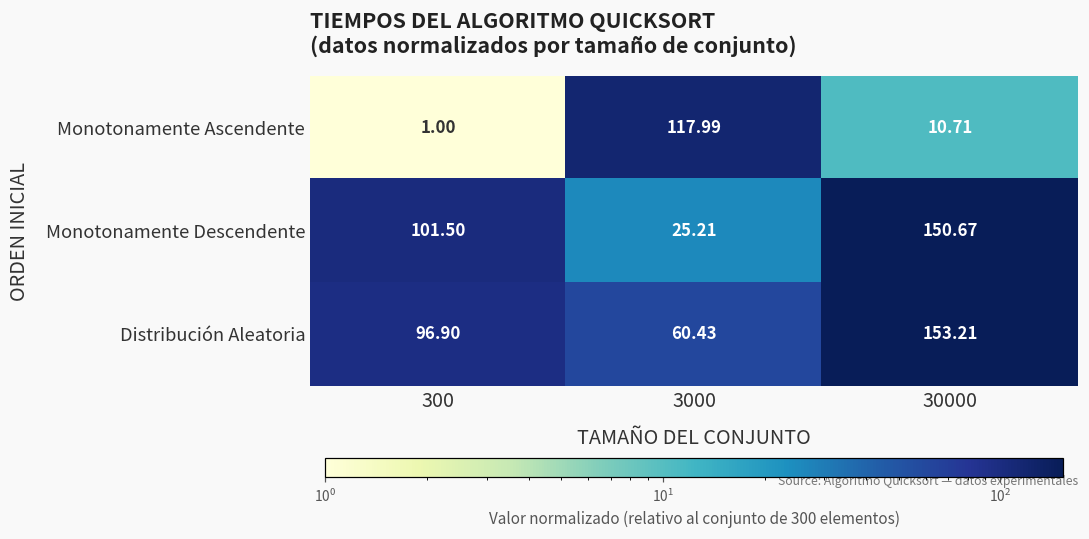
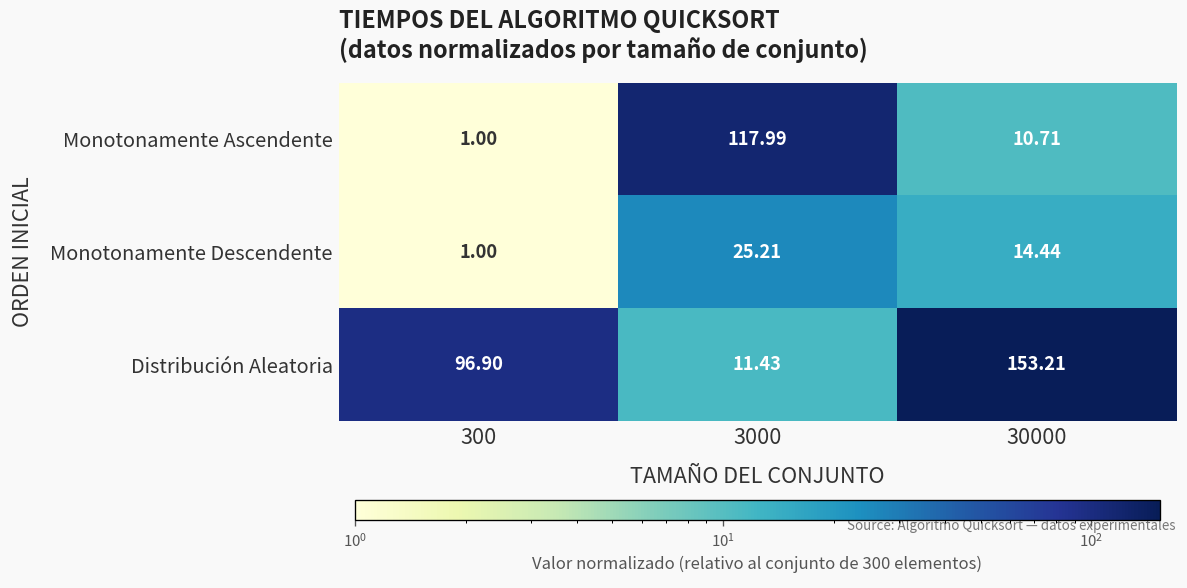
Monotonamente Descendente, 300: 101.50 -> 1.00
Monotonamente Descendente, 30000: 150.67 -> 14.44
Distribución Aleatoria, 3000: 60.43 -> 11.43
